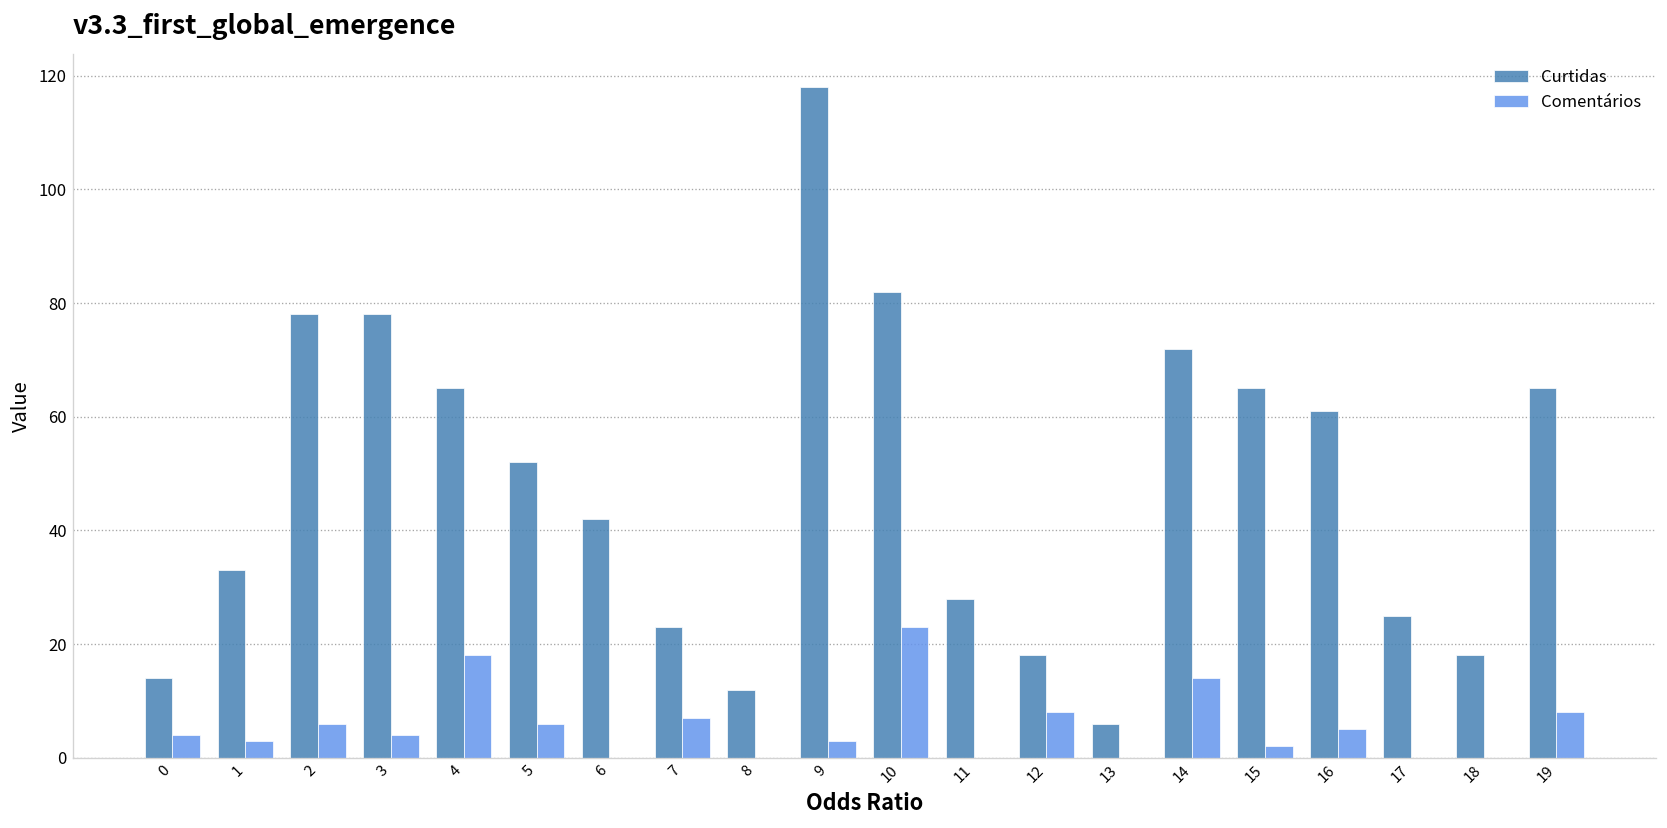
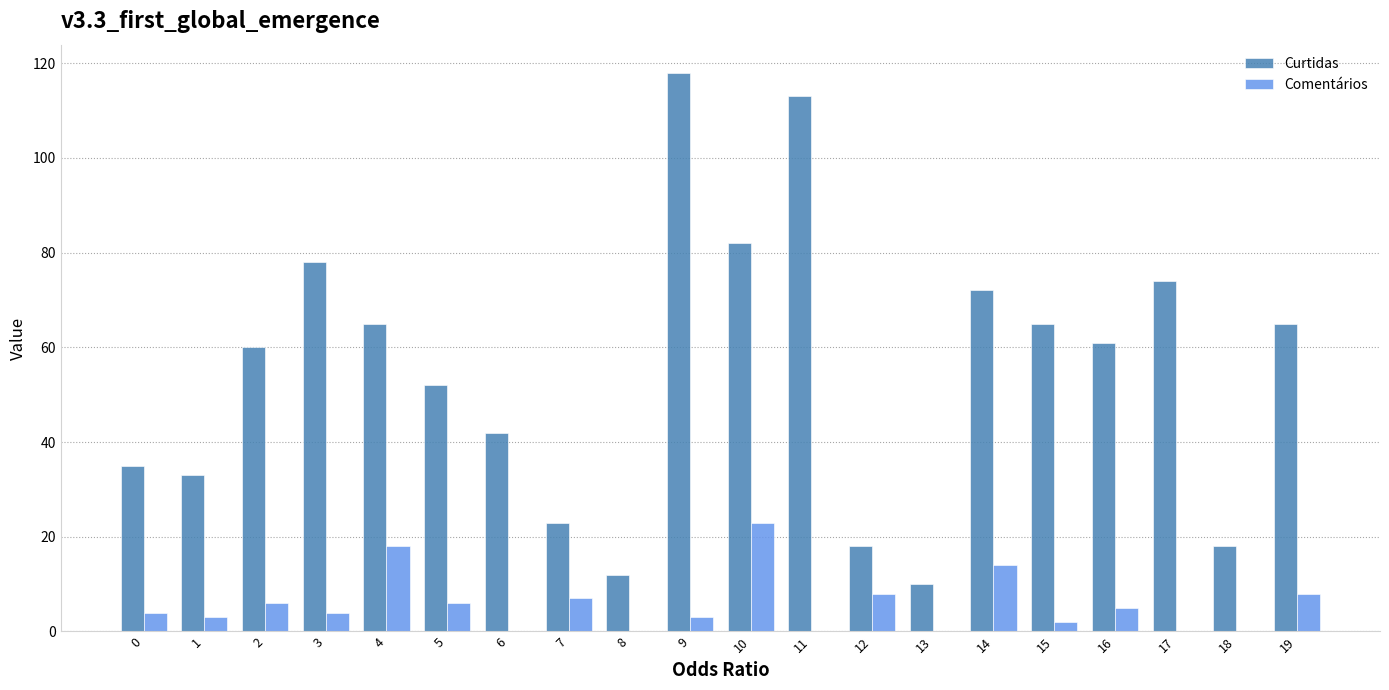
Curtidas, 0: 14 -> 35
Curtidas, 2: 78 -> 60
Curtidas, 11: 28 -> 113
Curtidas, 13: 6 -> 10
Curtidas, 17: 25 -> 74
